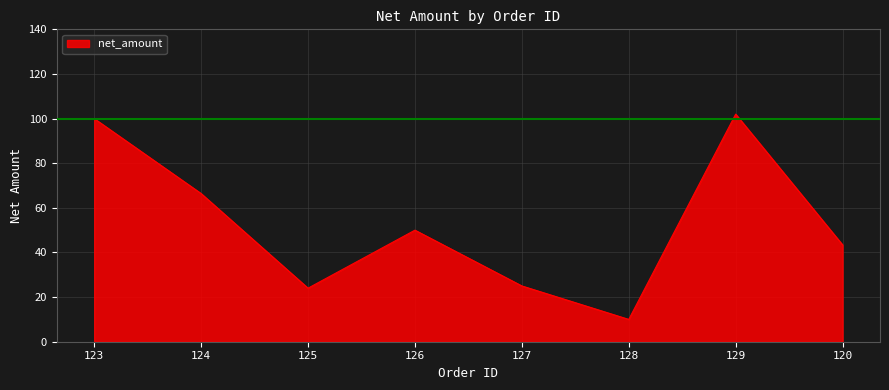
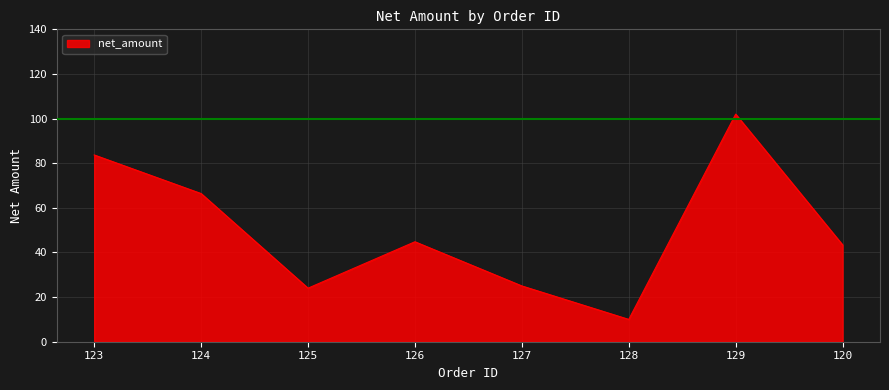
123: 100 -> 84
126: 50 -> 45
